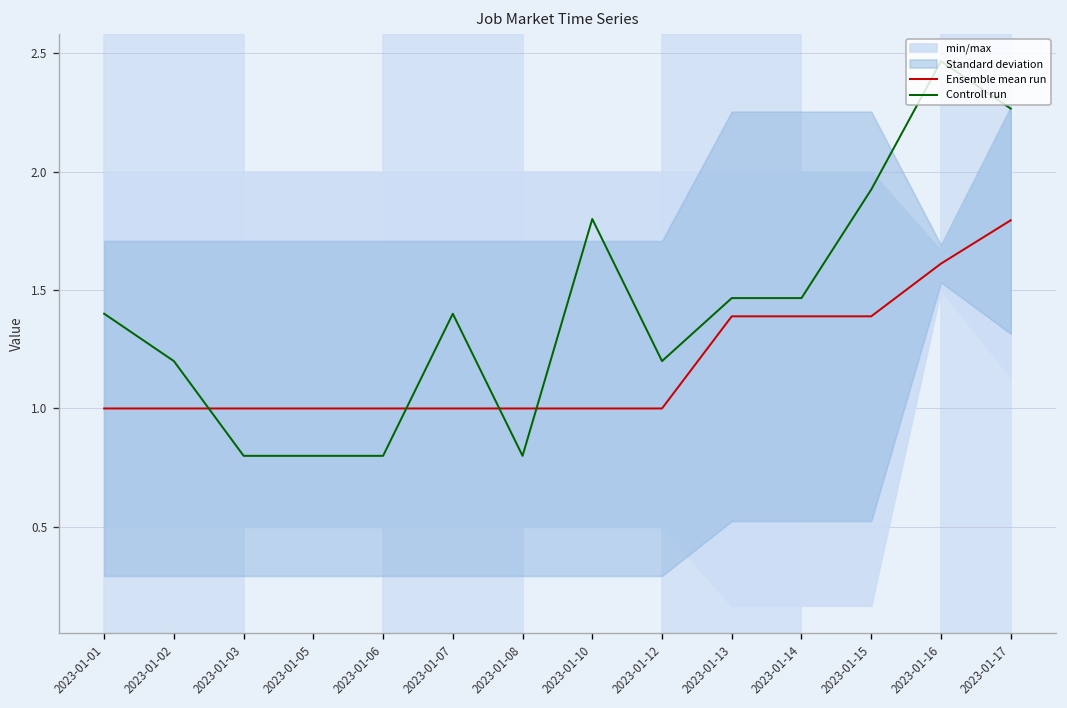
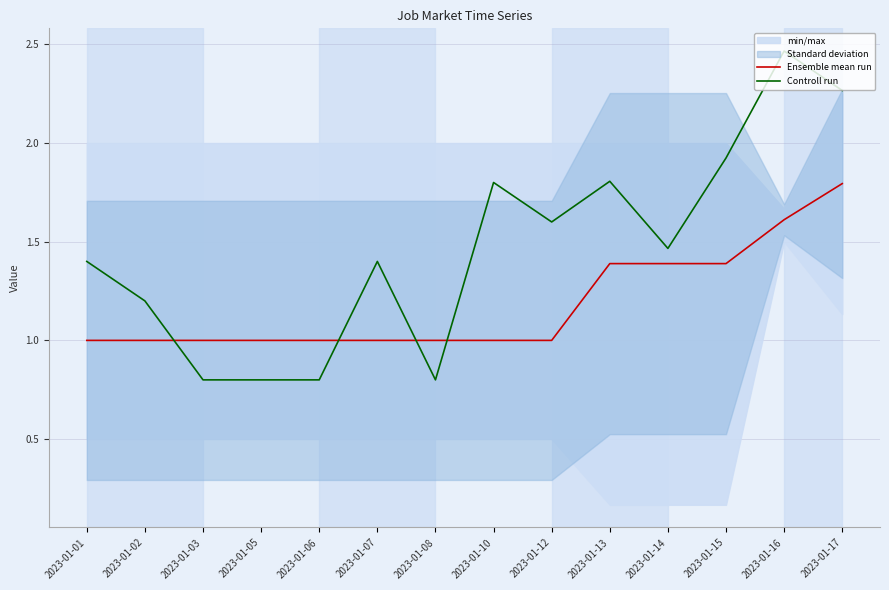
Controll run, 2023-01-12: 1.20 -> 1.60
Controll run, 2023-01-13: 1.47 -> 1.81
